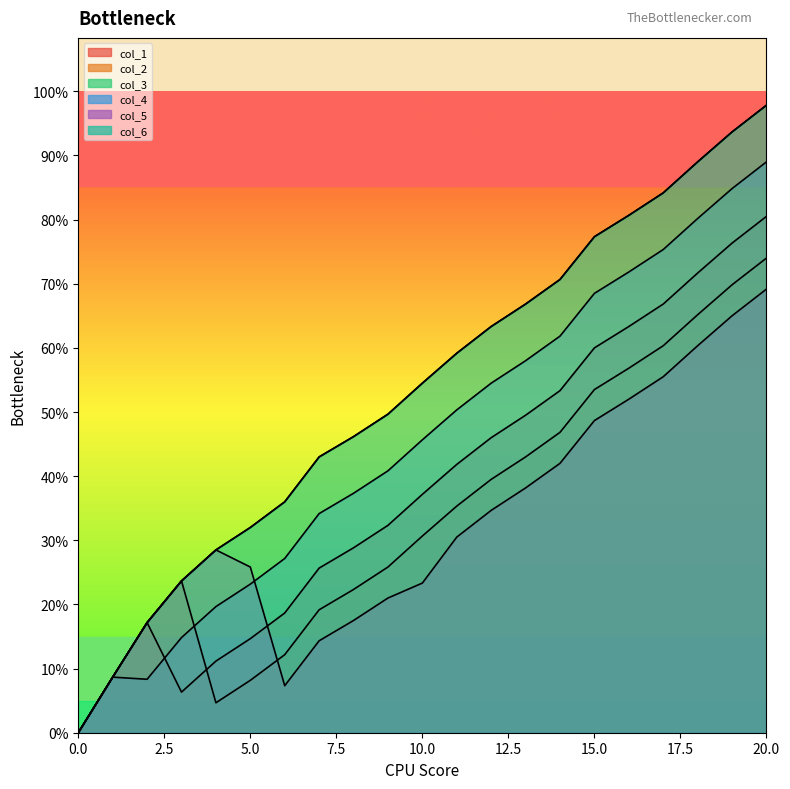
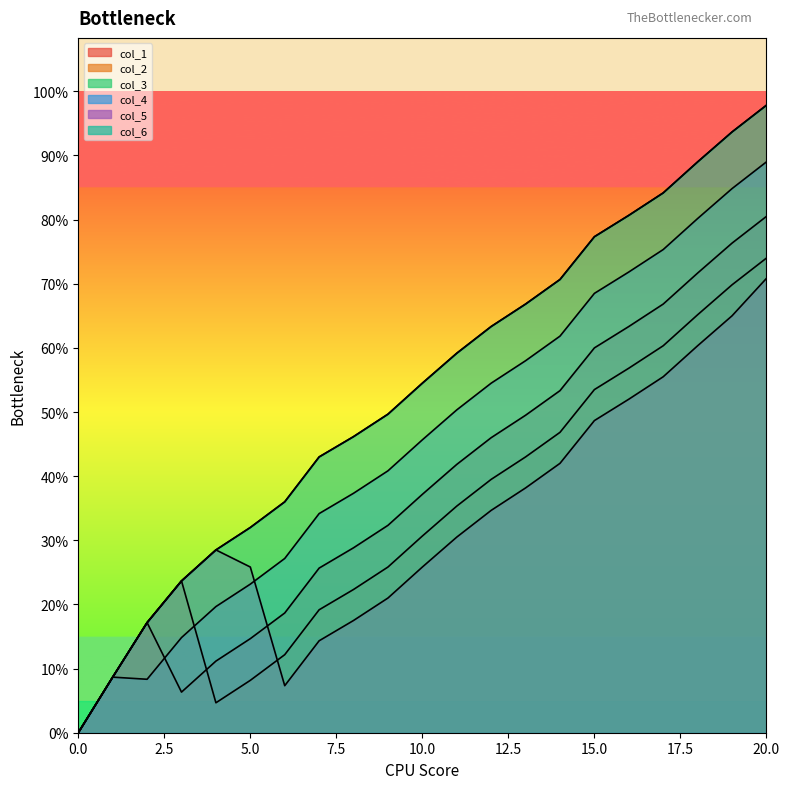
col_5, 10.0: 23% -> 26%
col_5, 20.0: 69% -> 71%
